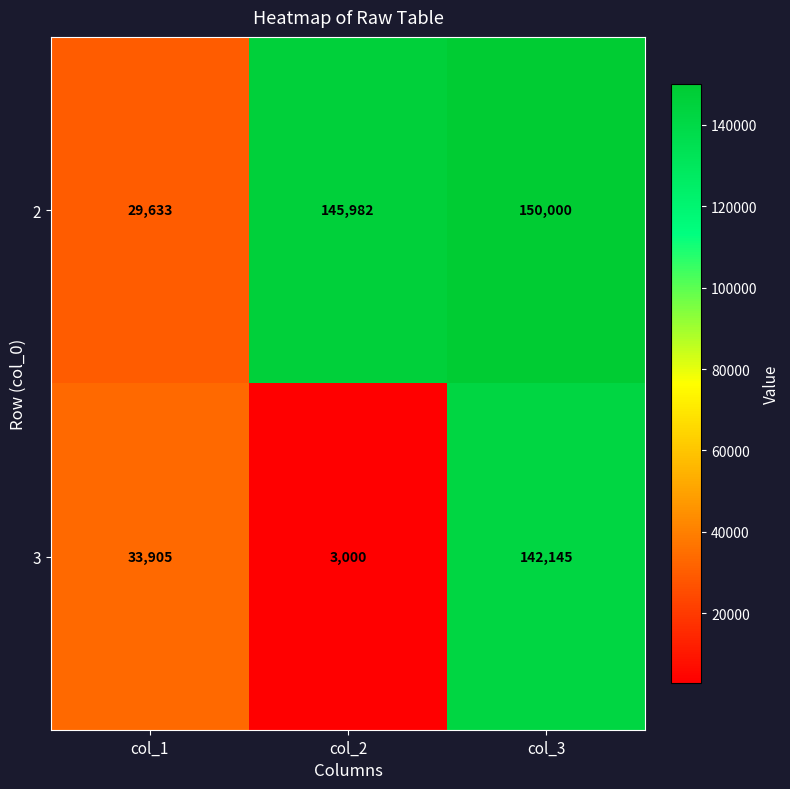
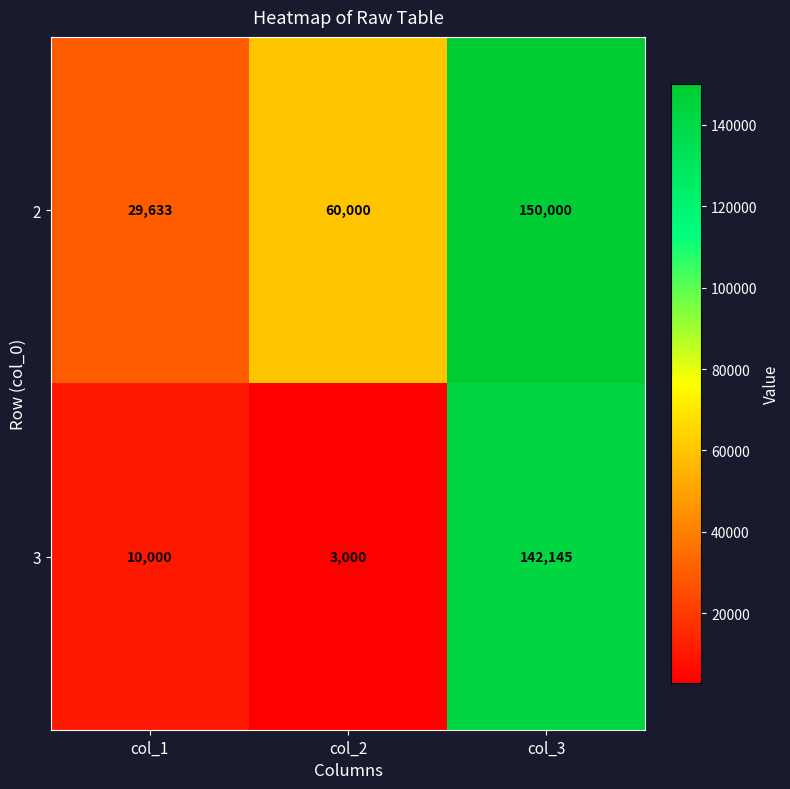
2, col_2: 145,982 -> 60,000
3, col_1: 33,905 -> 10,000
